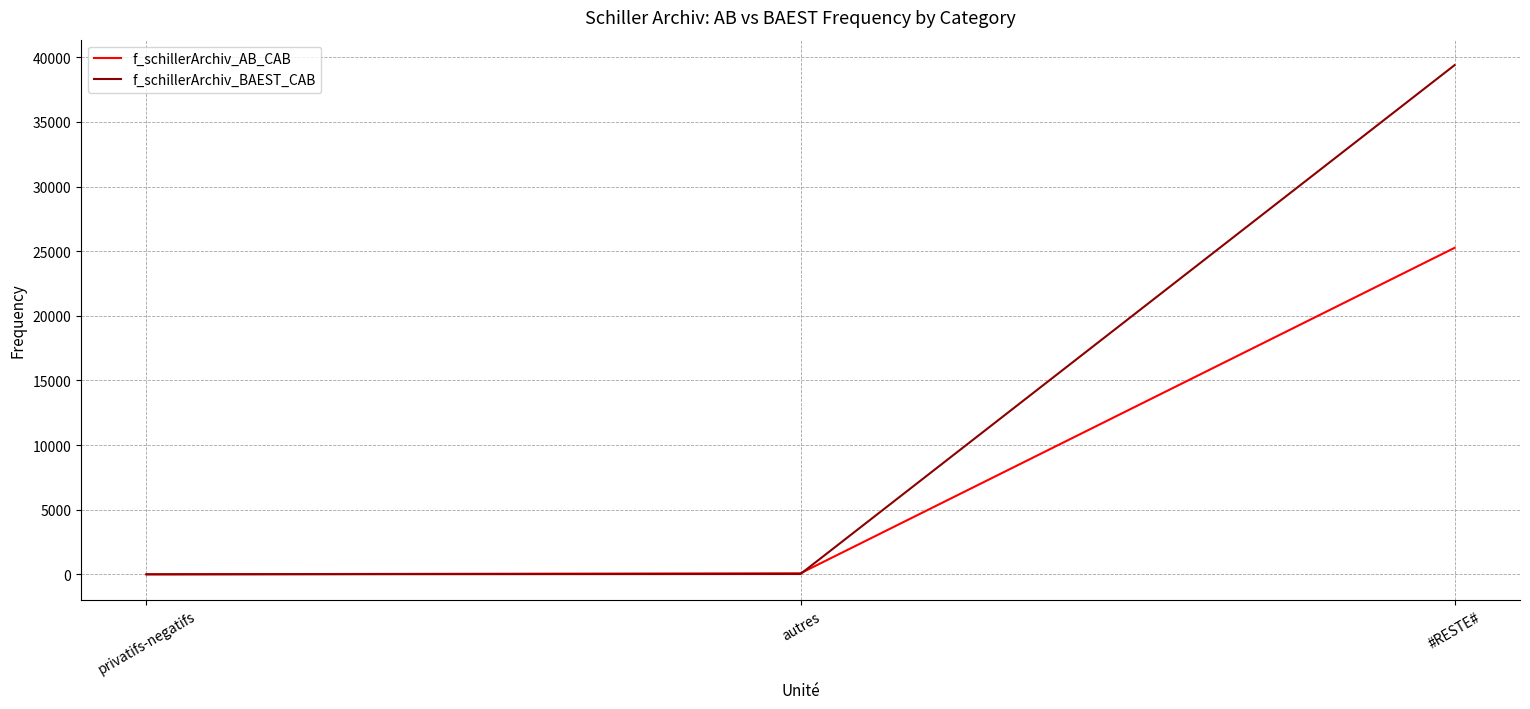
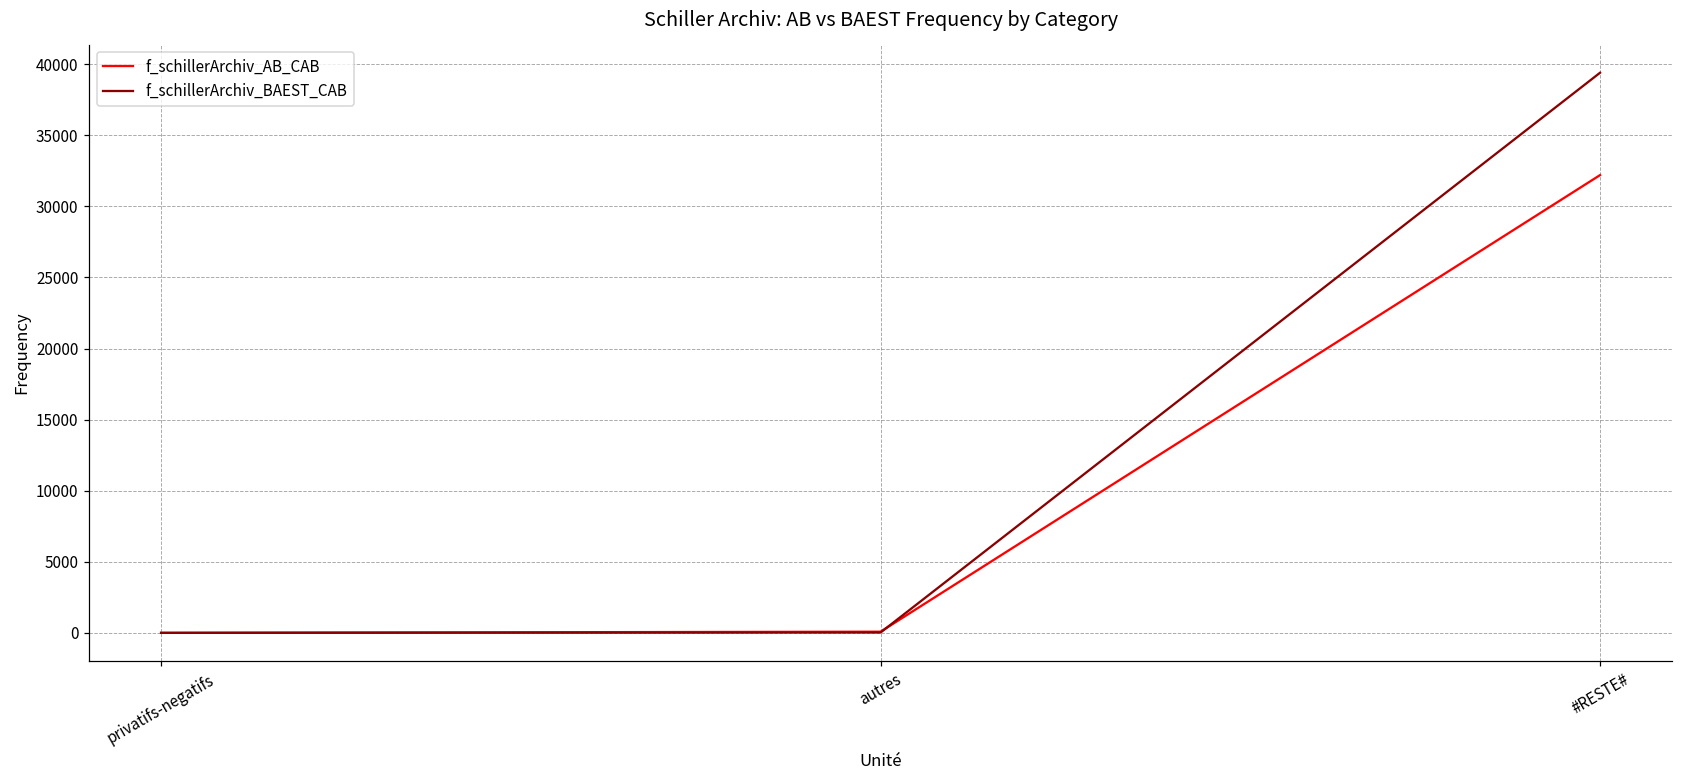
f_schillerArchiv_AB_CAB, #RESTE#: 25300 -> 32200
